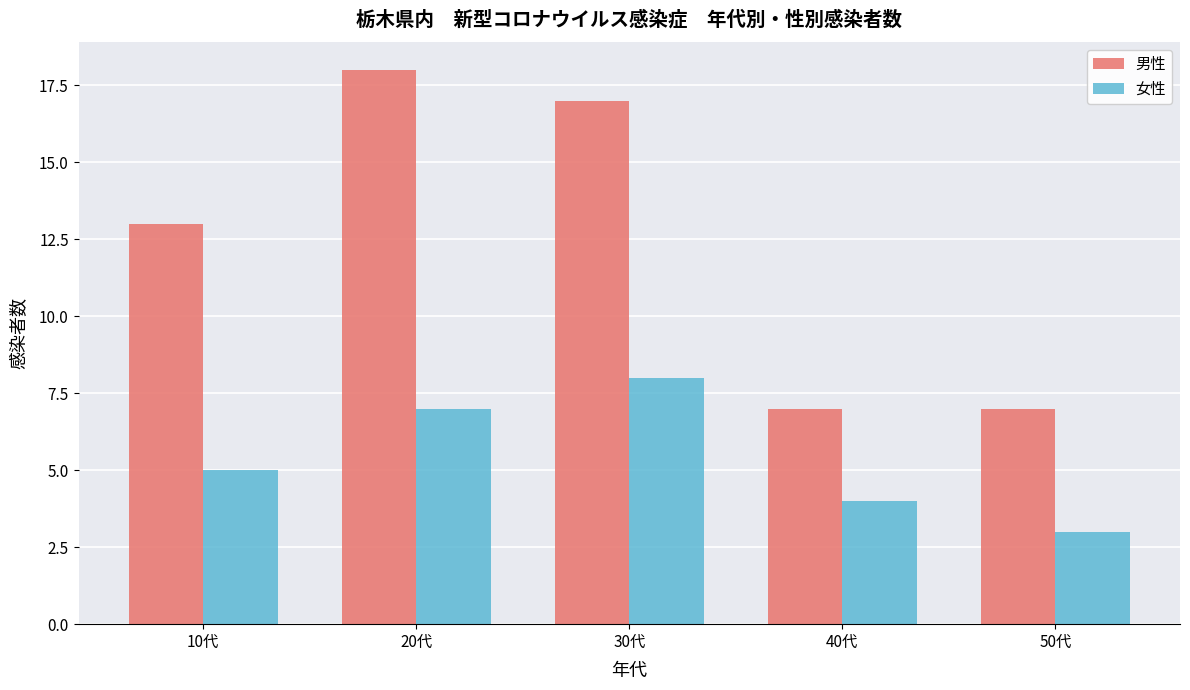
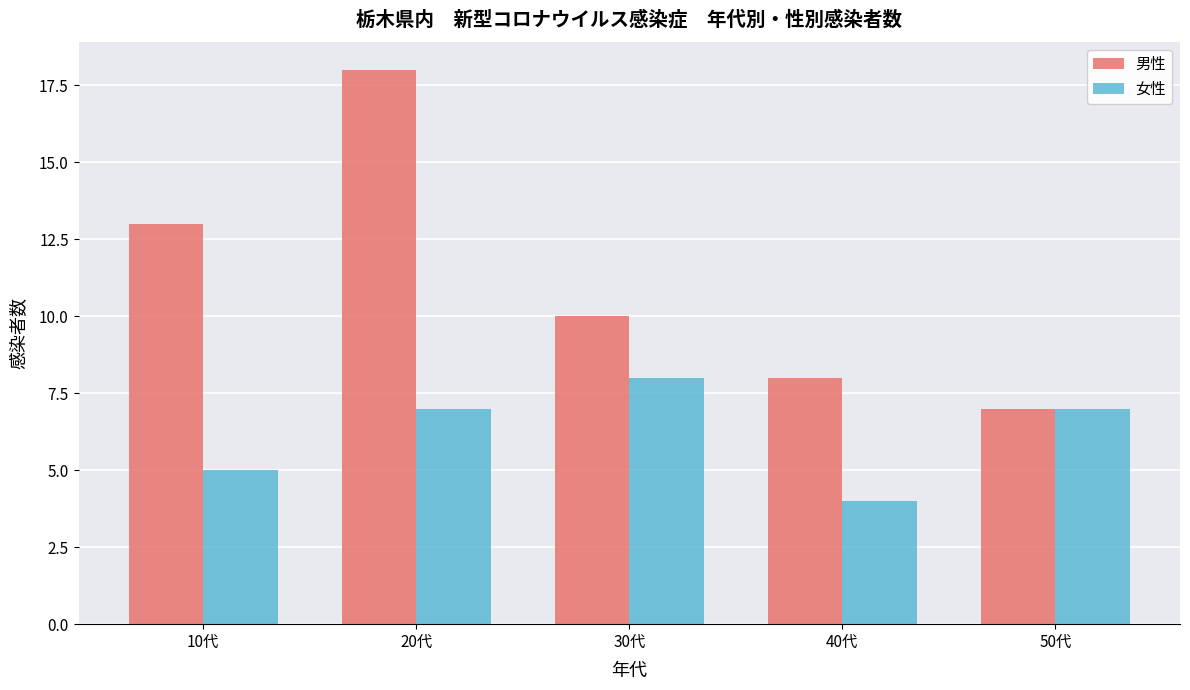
男性, 30代: 17 -> 10
男性, 40代: 7 -> 8
女性, 50代: 3 -> 7
